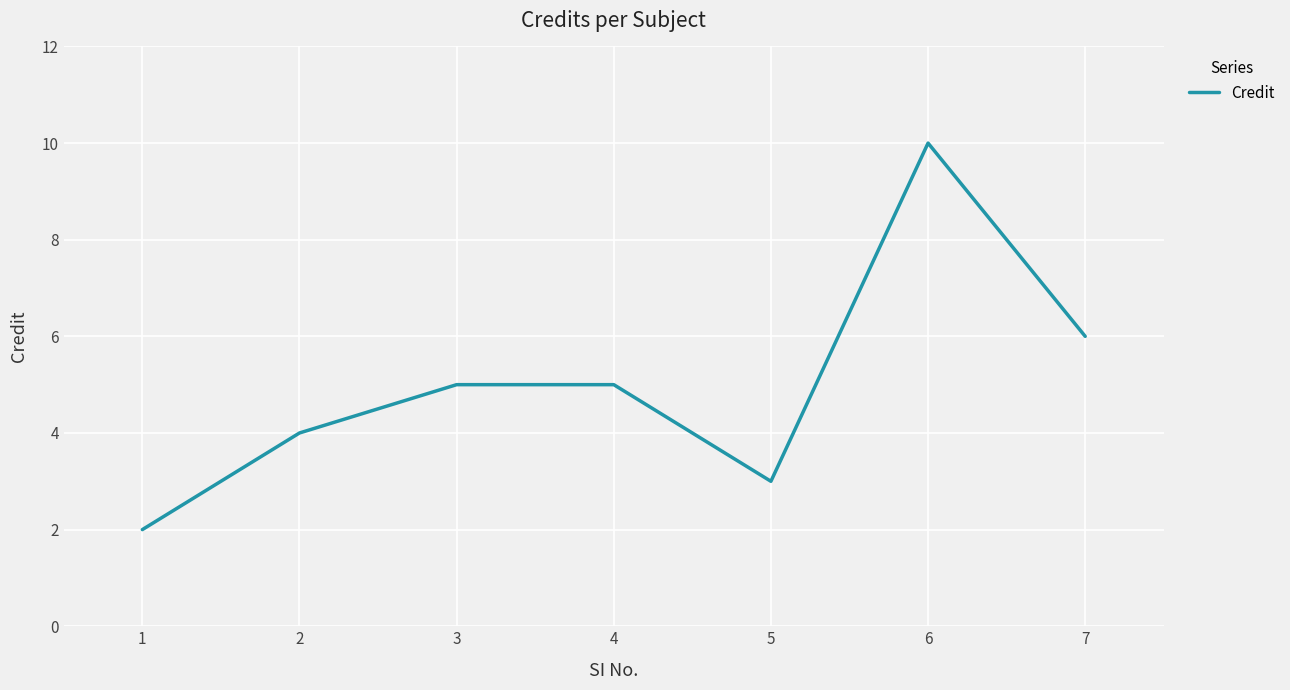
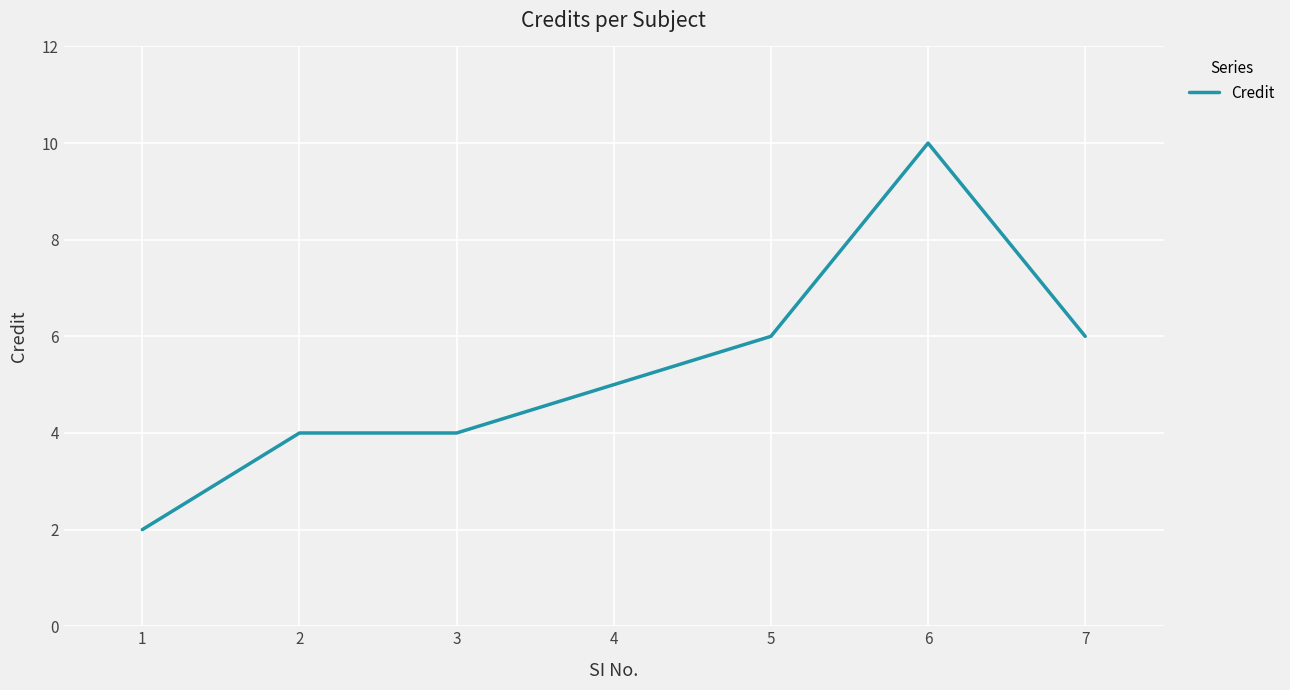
3: 5 -> 4
5: 3 -> 6
